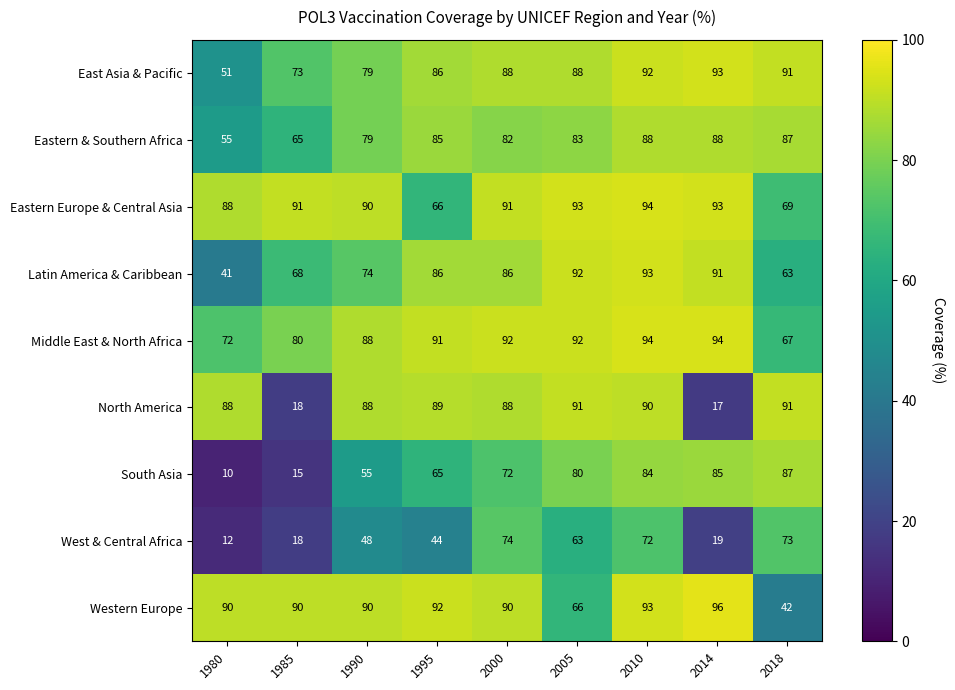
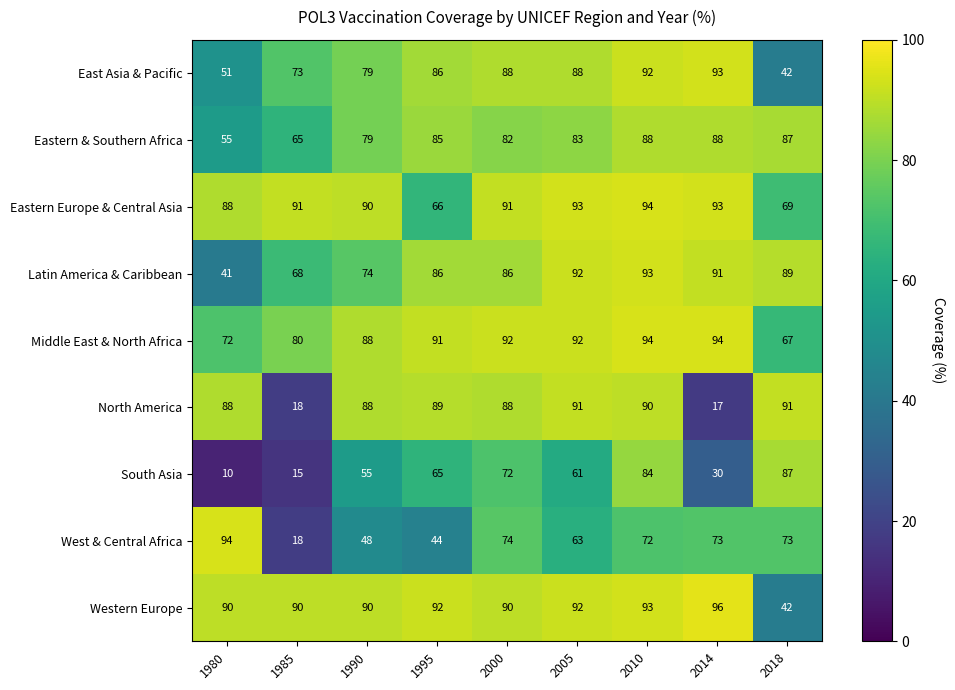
East Asia & Pacific, 2018: 91 -> 42
Latin America & Caribbean, 2018: 63 -> 89
South Asia, 2005: 80 -> 61
South Asia, 2014: 85 -> 30
West & Central Africa, 1980: 12 -> 94
West & Central Africa, 2014: 19 -> 73
Western Europe, 2005: 66 -> 92
